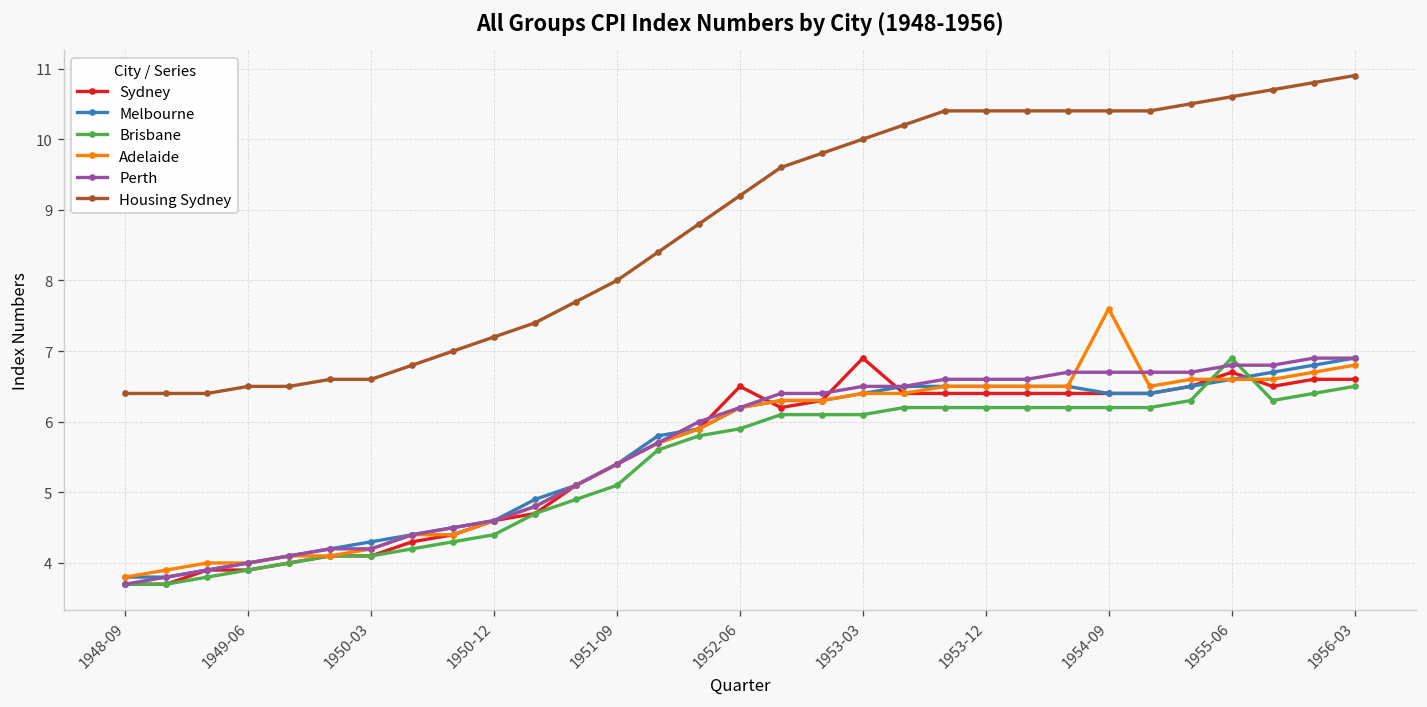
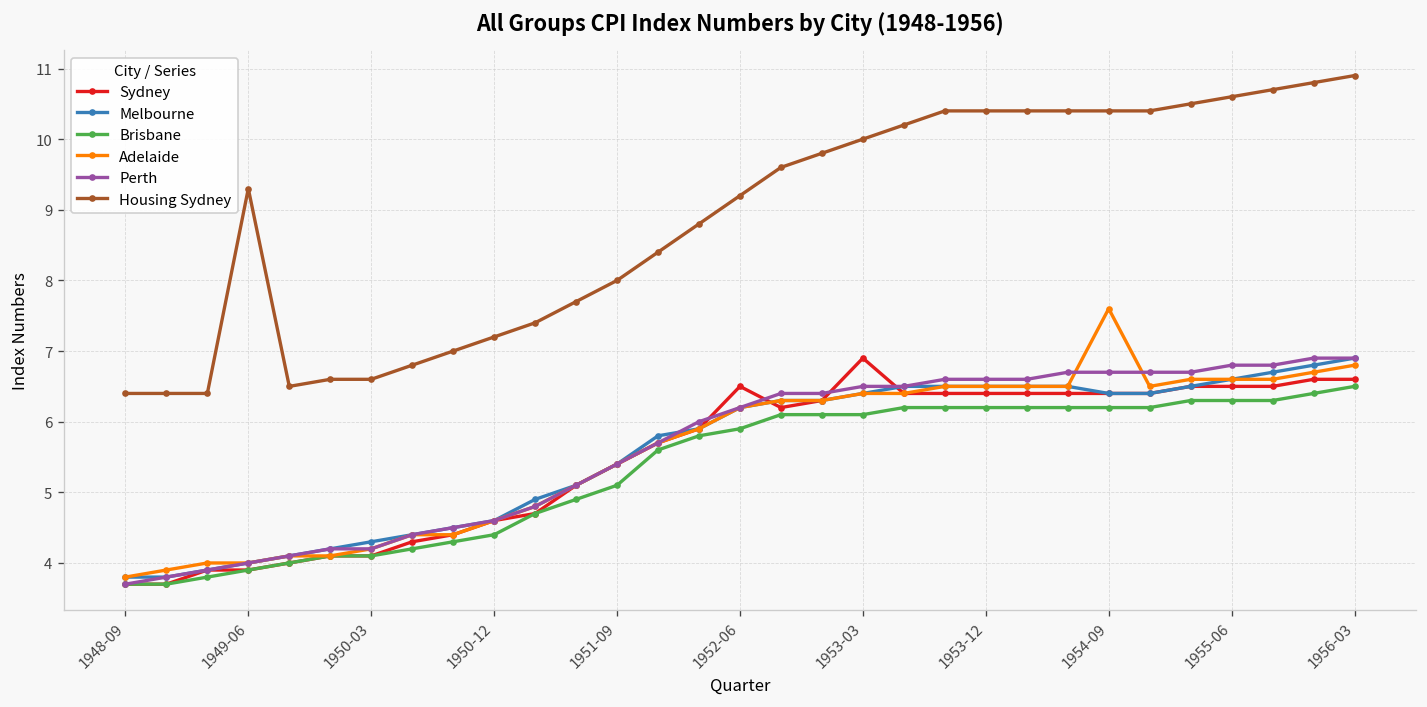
Housing Sydney, 1949-06: 6.5 -> 9.3
Sydney, 1955-06: 6.7 -> 6.5
Brisbane, 1955-06: 6.9 -> 6.3
